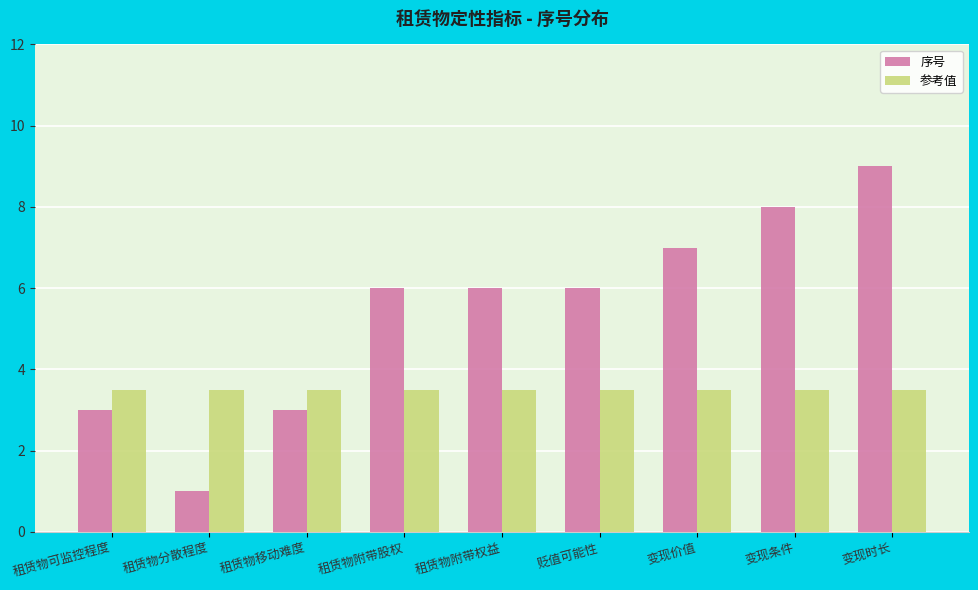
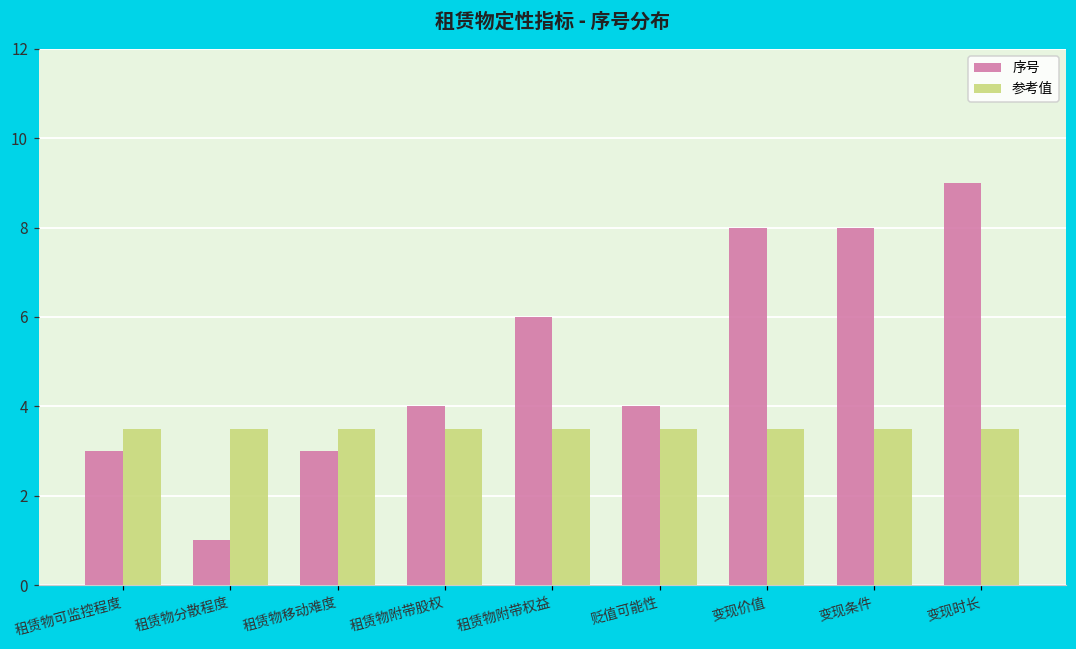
序号, 租赁物附带股权: 6 -> 4
序号, 贬值可能性: 6 -> 4
序号, 变现价值: 7 -> 8
